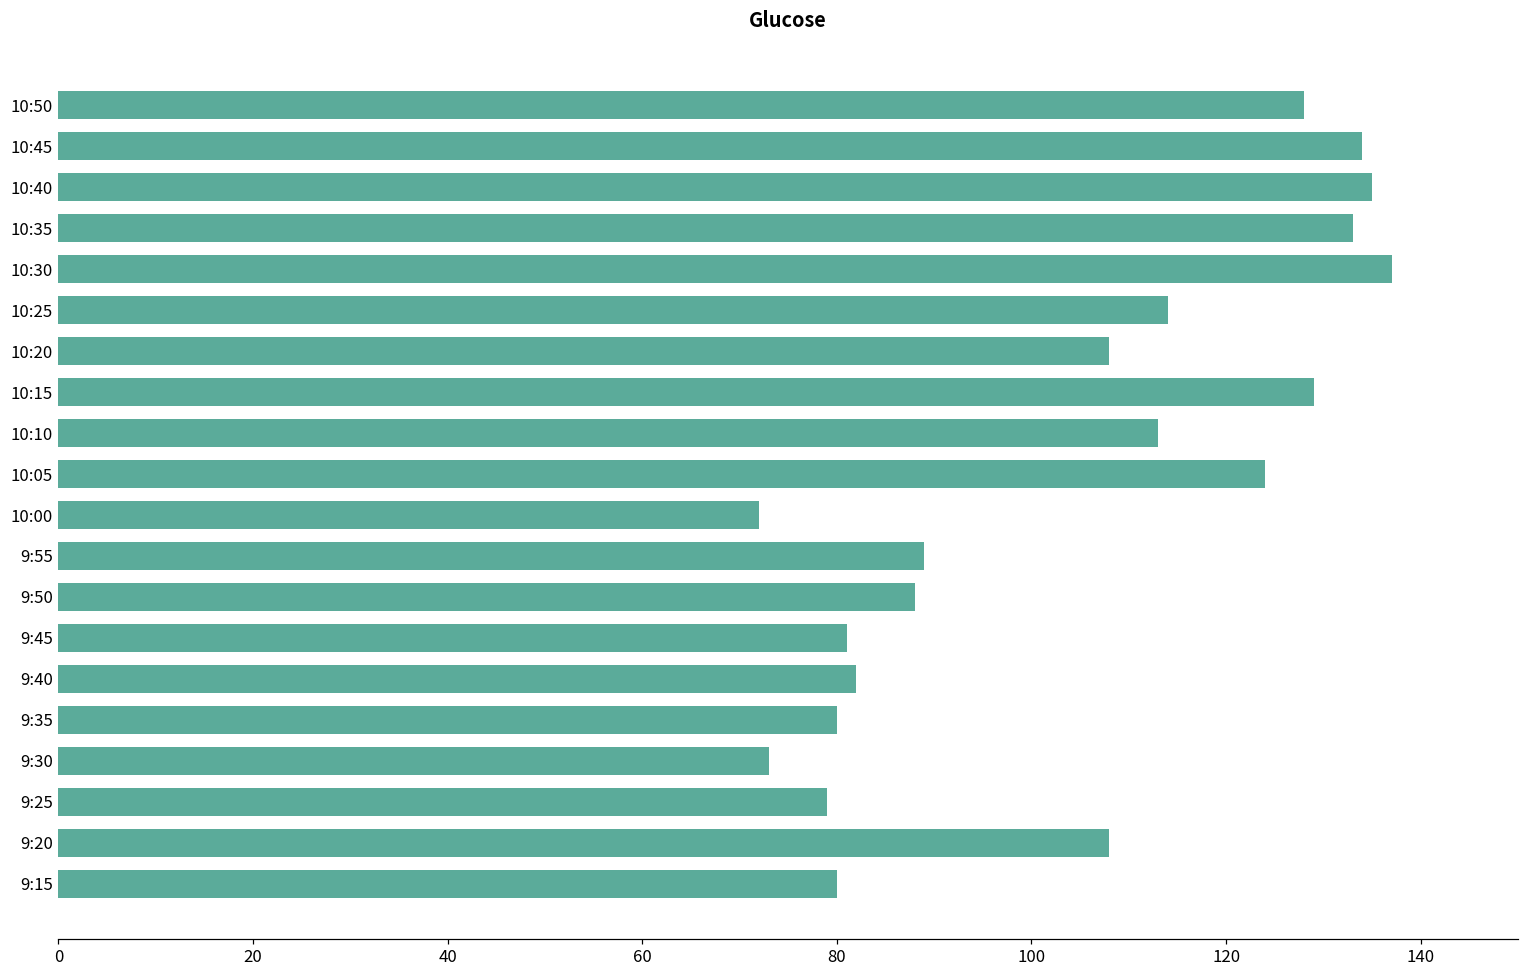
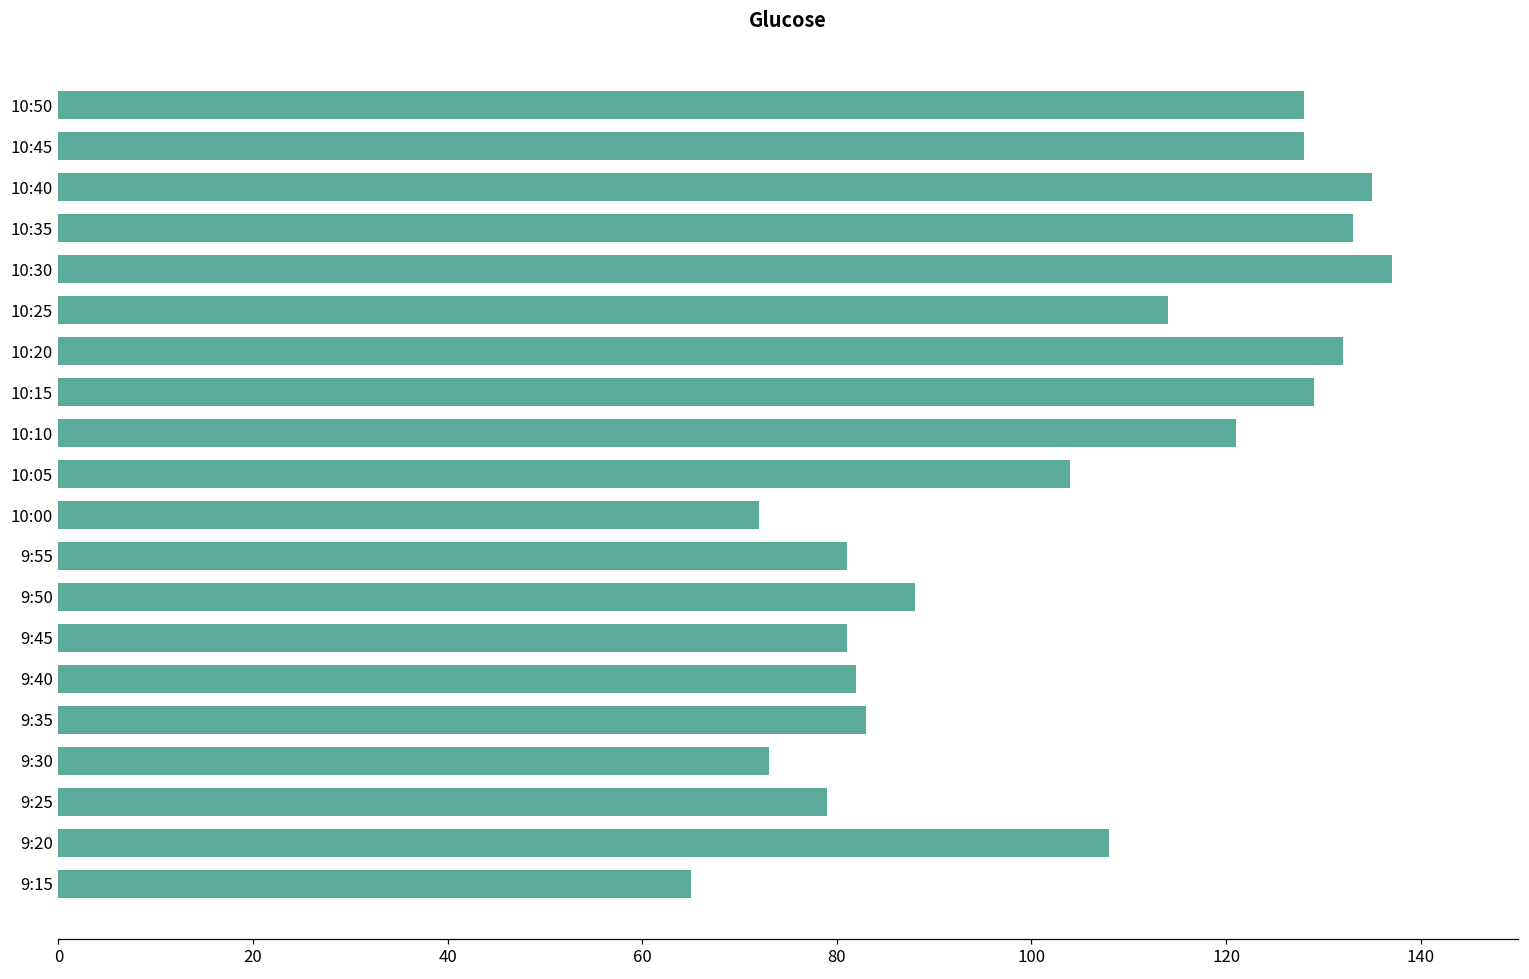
10:45: 134 -> 128
10:20: 108 -> 132
10:10: 113 -> 121
10:05: 124 -> 104
9:55: 89 -> 81
9:35: 80 -> 83
9:15: 80 -> 65
